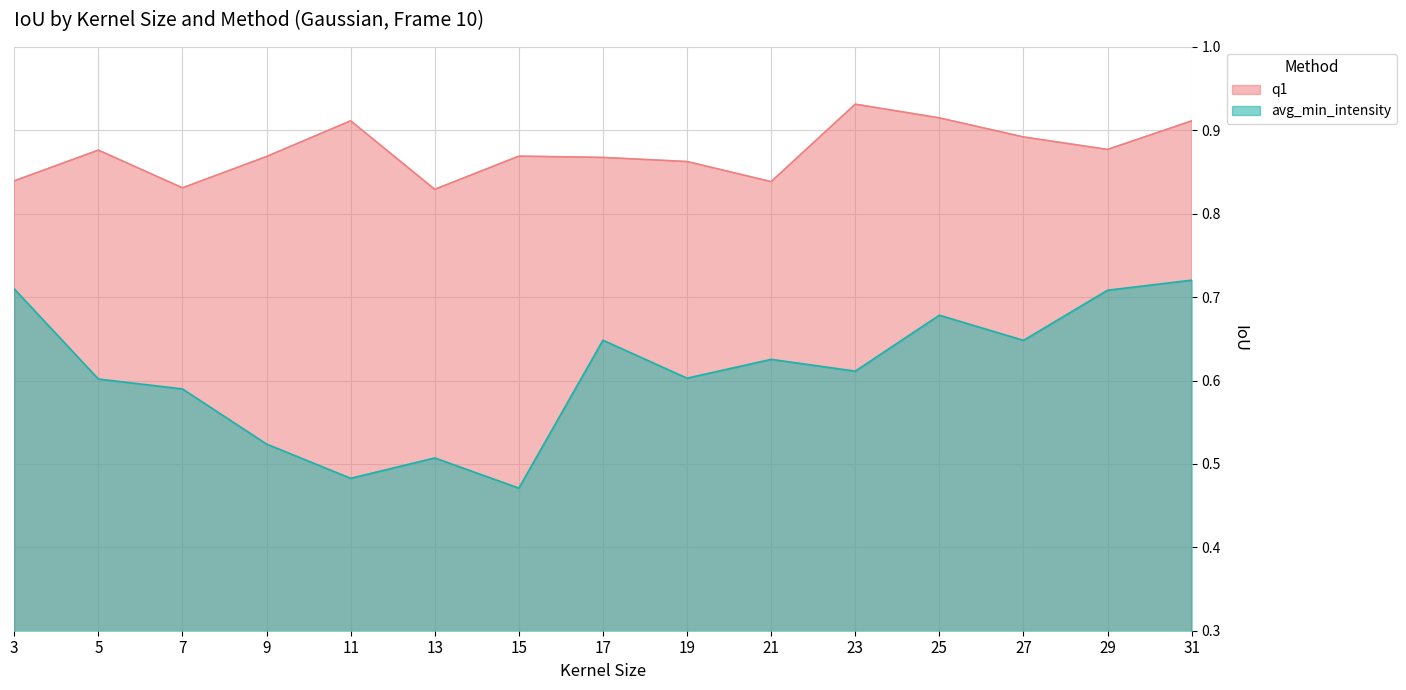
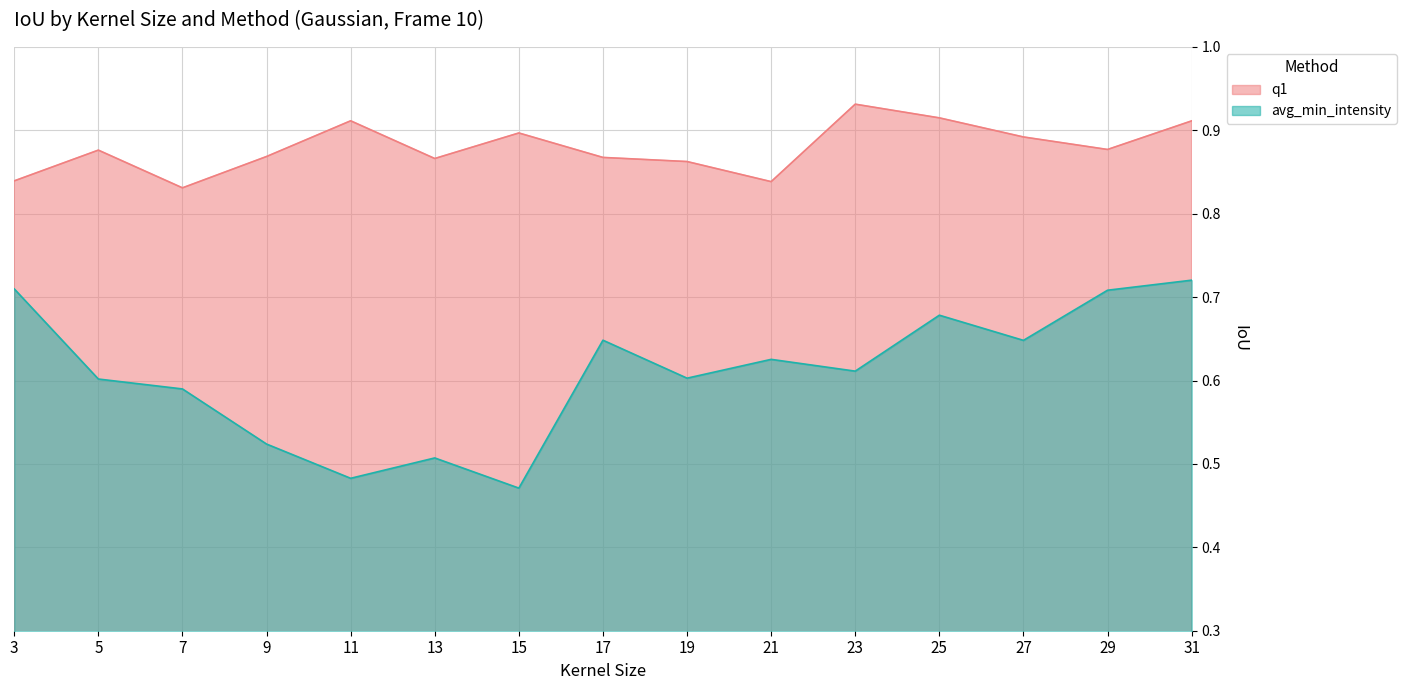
q1, 13: 0.83 -> 0.87
q1, 15: 0.87 -> 0.90
